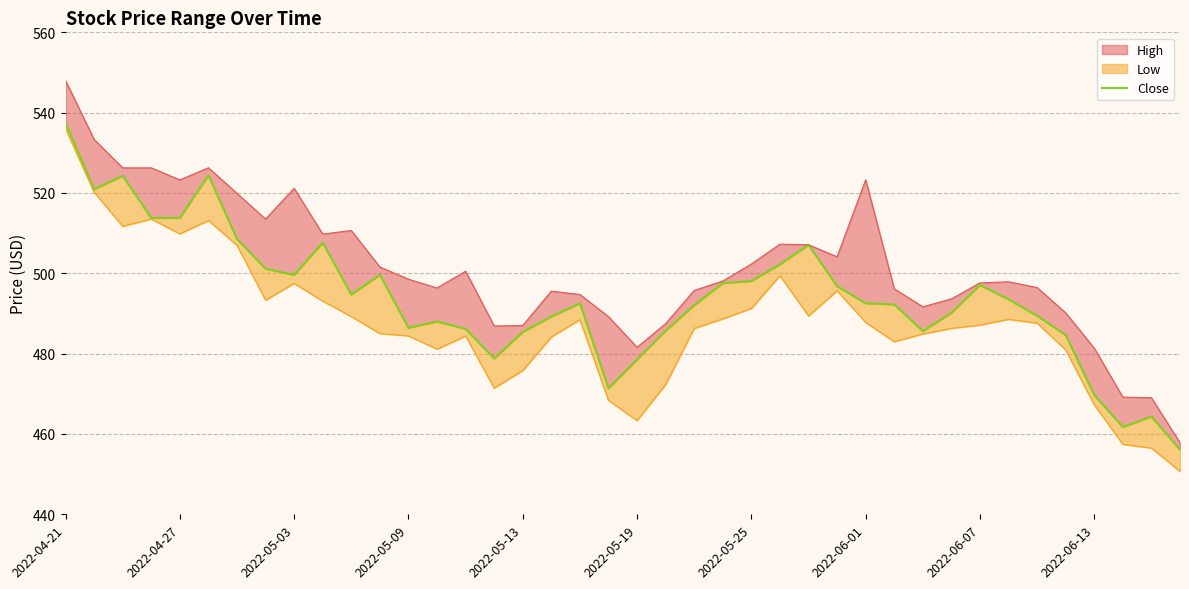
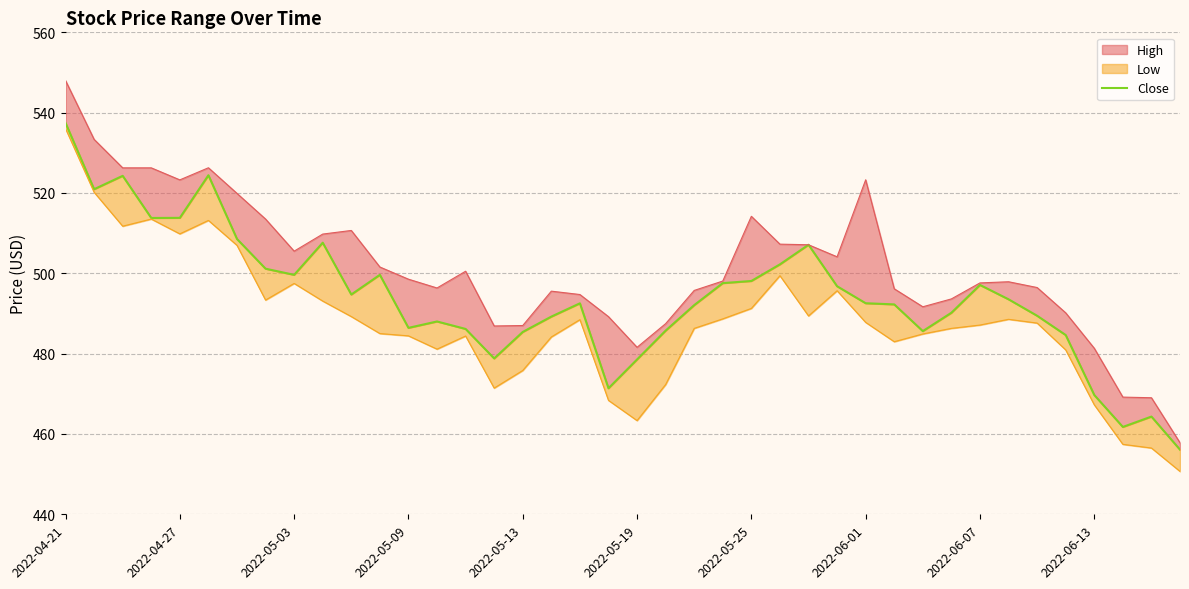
High, 2022-05-03: 521 -> 506
High, 2022-05-25: 502 -> 514
